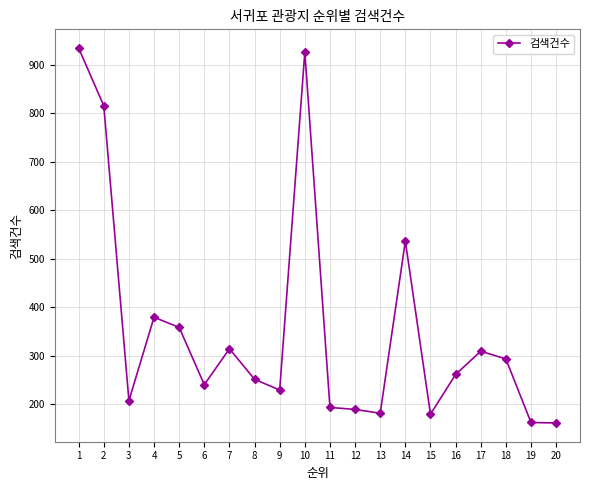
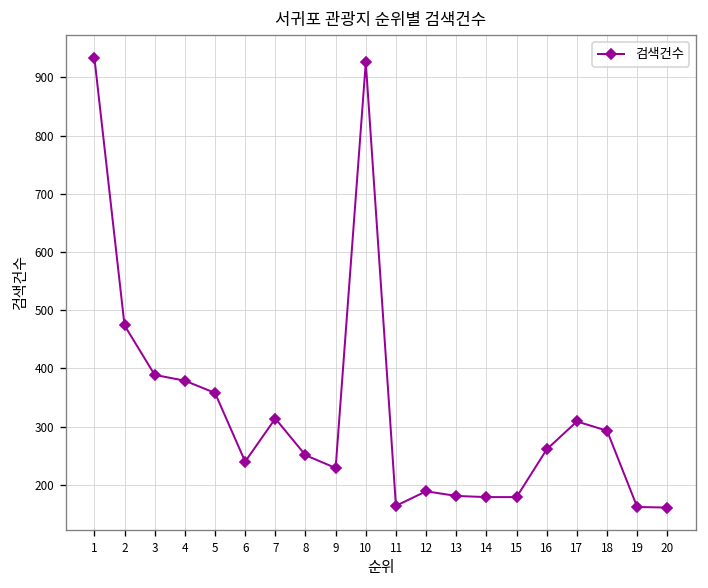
2: 820 -> 470
3: 210 -> 390
11: 190 -> 160
14: 540 -> 180
